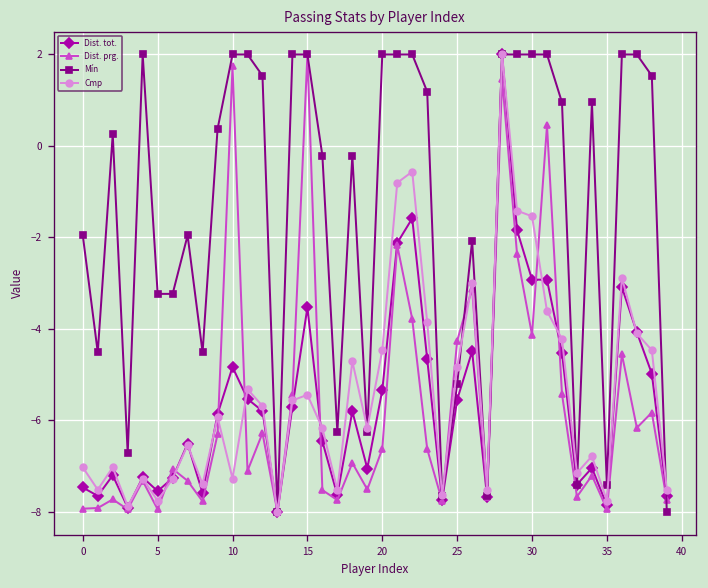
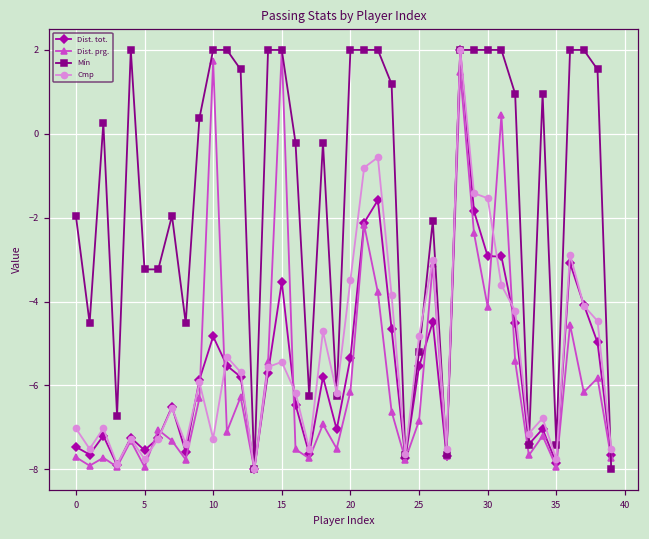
Dist. prg., 0: -7.9 -> -7.7
Dist. prg., 20: -6.6 -> -6.1
Cmp, 20: -4.5 -> -3.5
Dist. prg., 25: -4.3 -> -6.8
